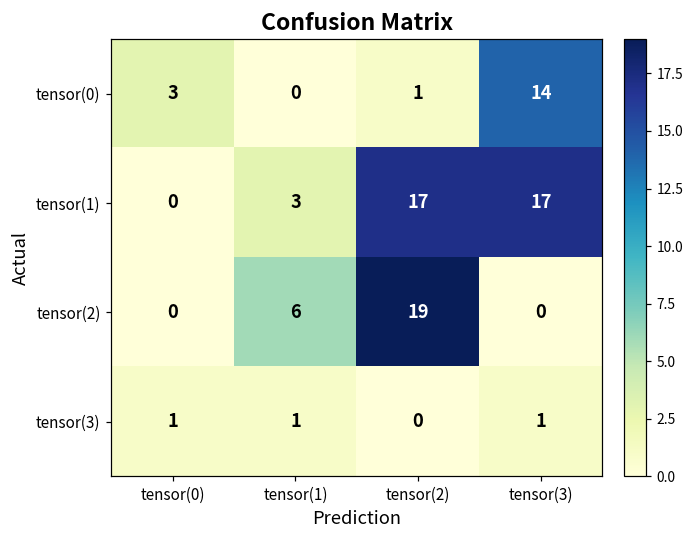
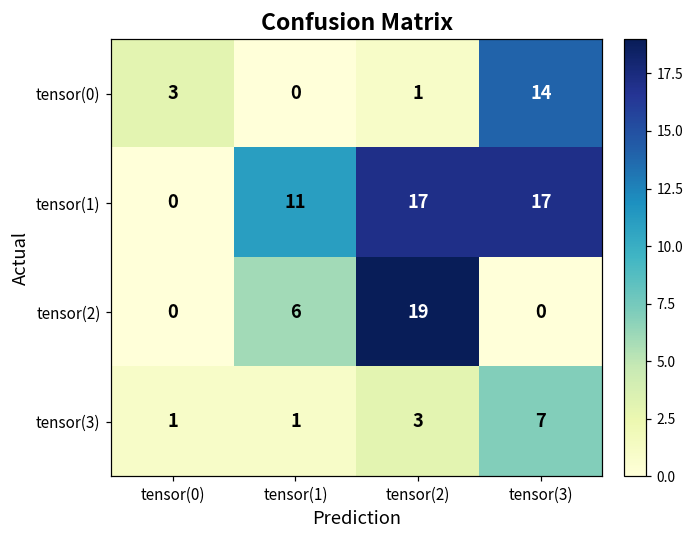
tensor(1), tensor(1): 3 -> 11
tensor(3), tensor(2): 0 -> 3
tensor(3), tensor(3): 1 -> 7
